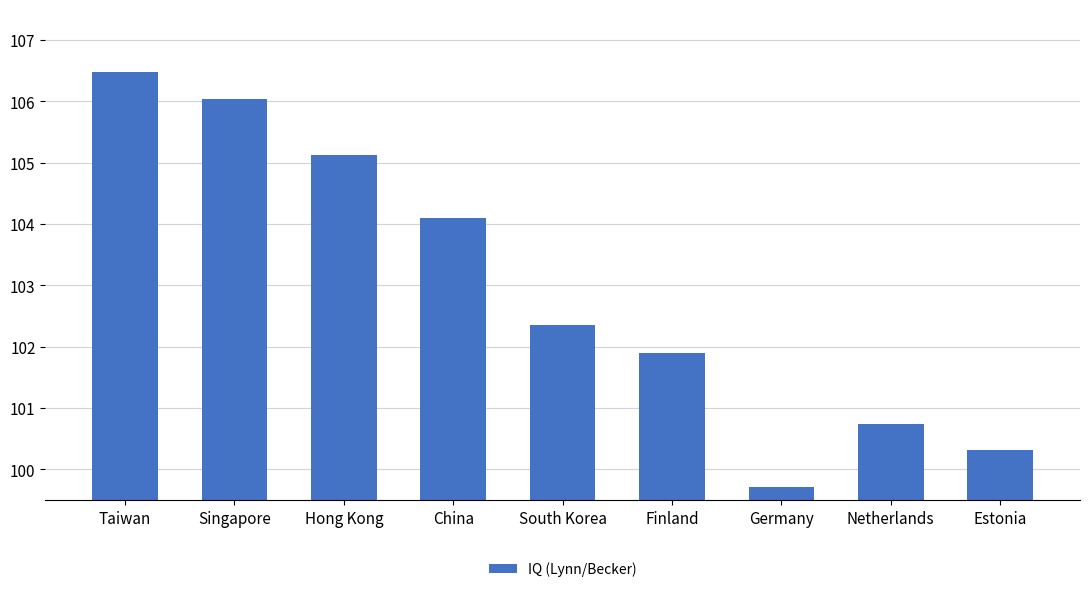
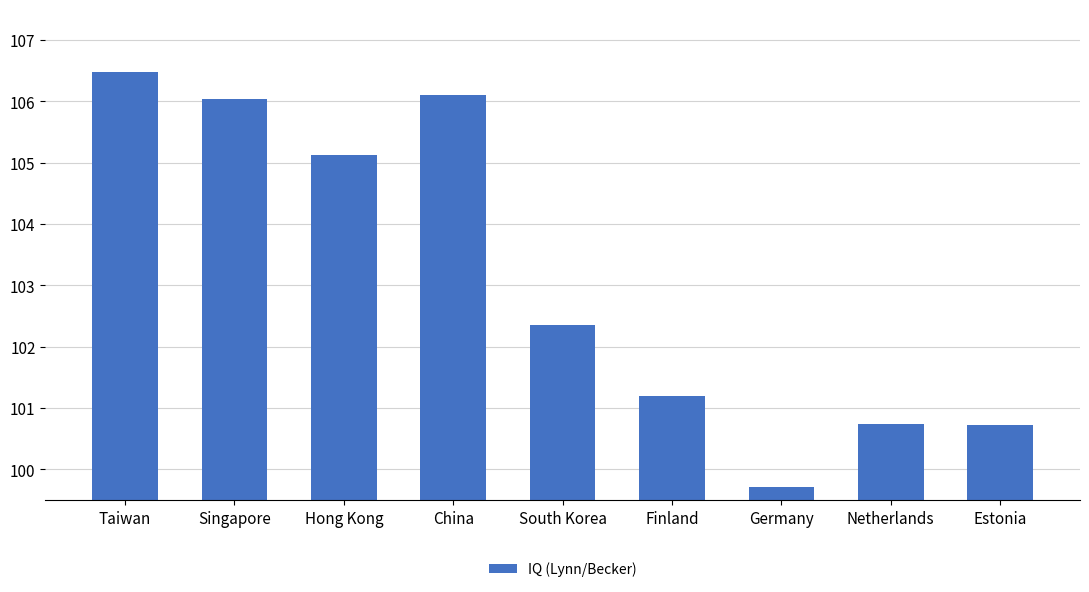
China: 104.1 -> 106.1
Finland: 101.9 -> 101.2
Estonia: 100.3 -> 100.7
